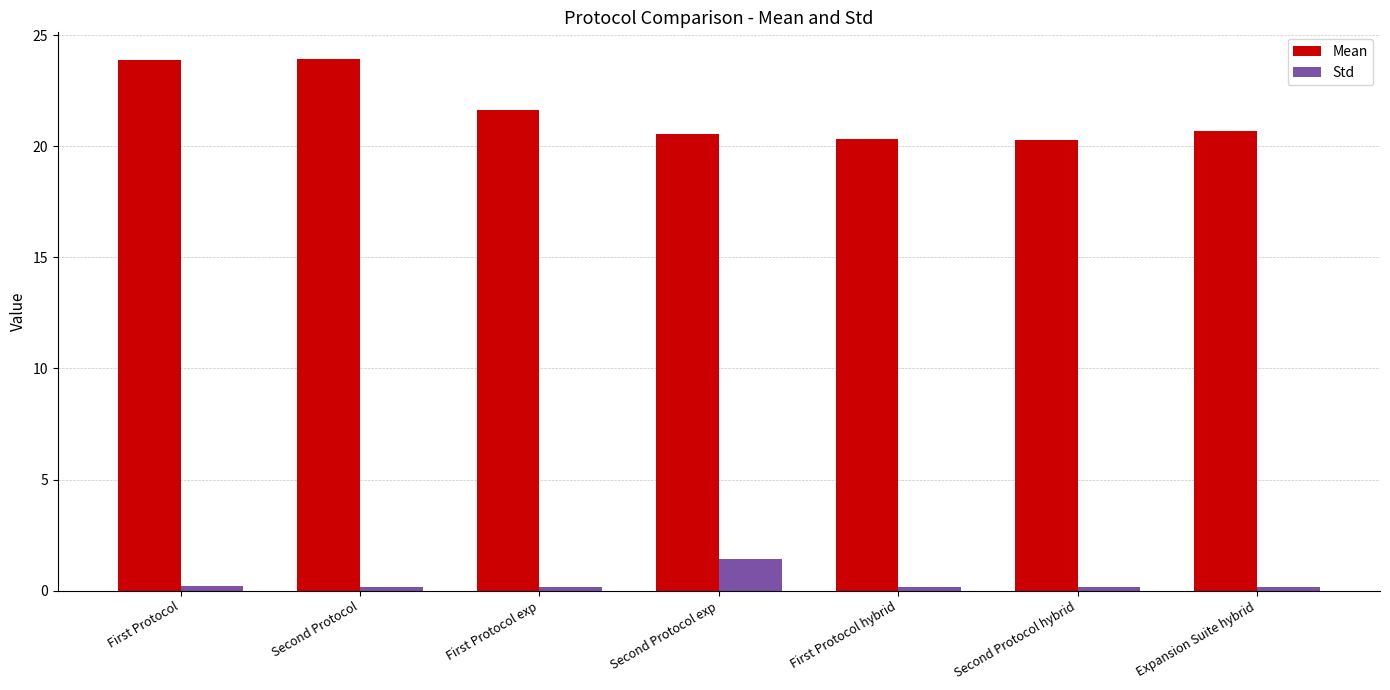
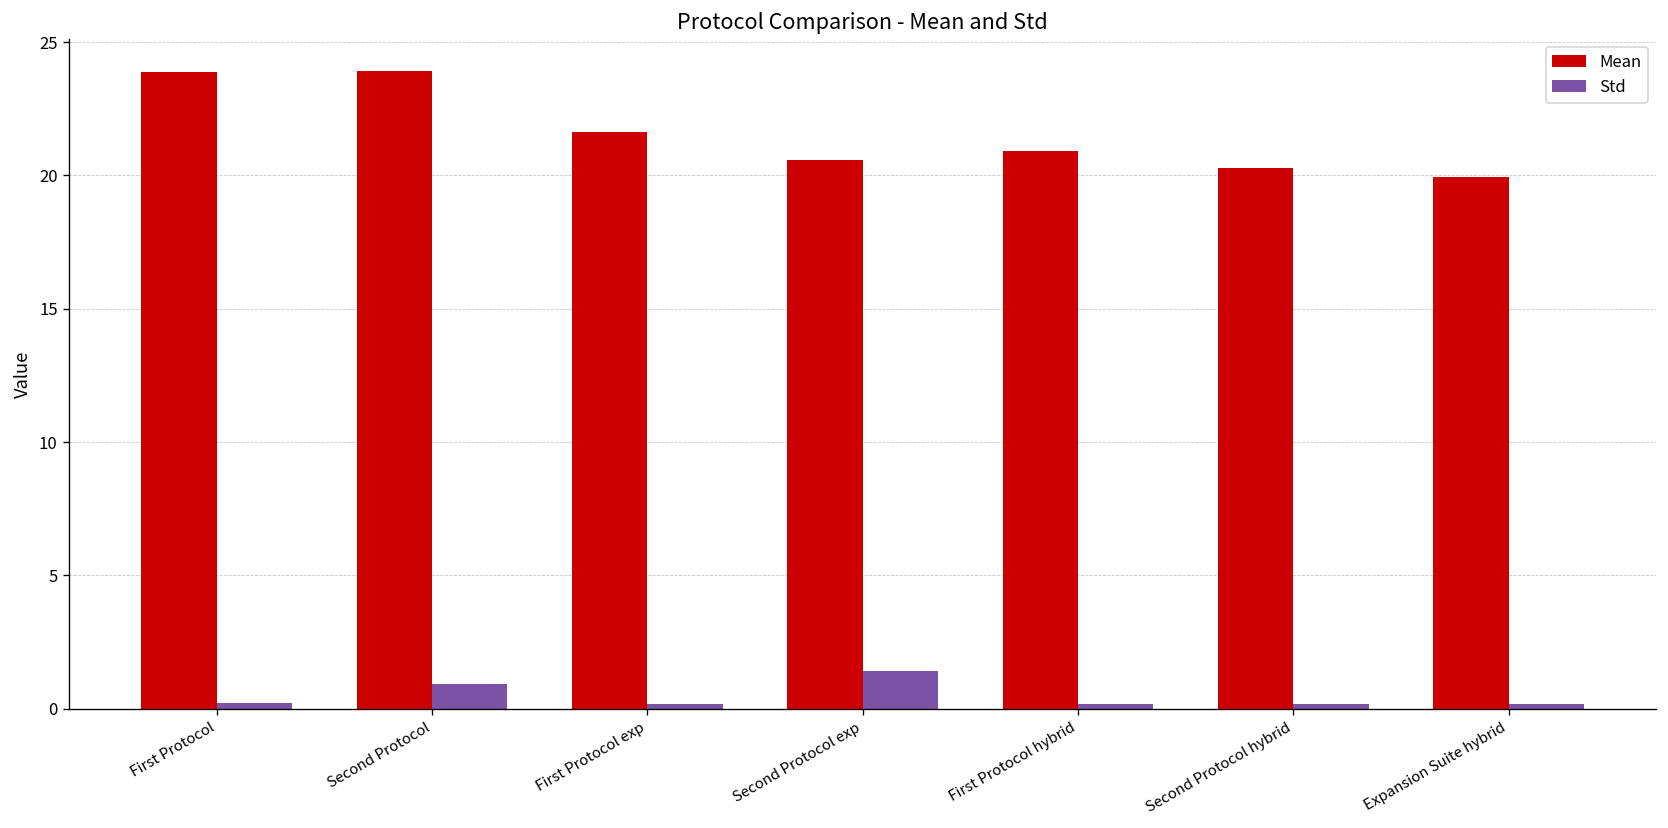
Std, Second Protocol: 0.2 -> 0.9
Mean, First Protocol hybrid: 20.3 -> 20.9
Mean, Expansion Suite hybrid: 20.7 -> 20.0
